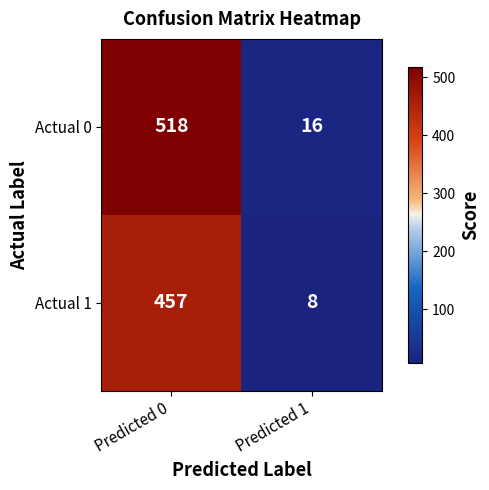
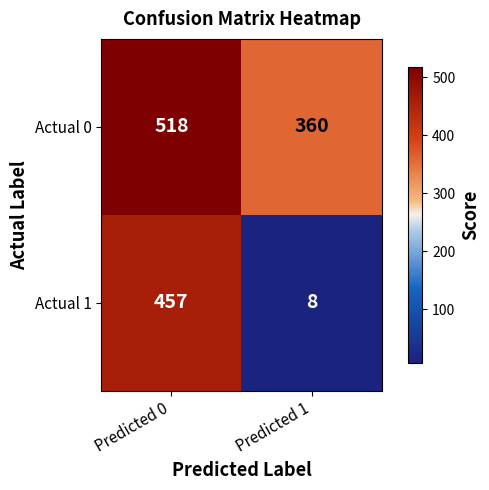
Actual 0, Predicted 1: 16 -> 360
